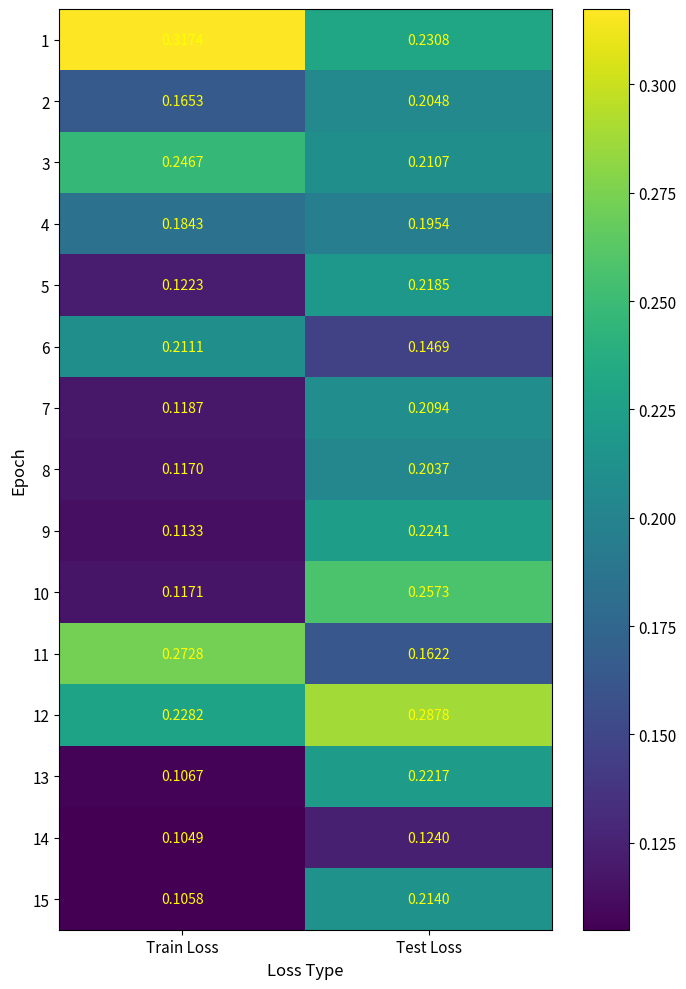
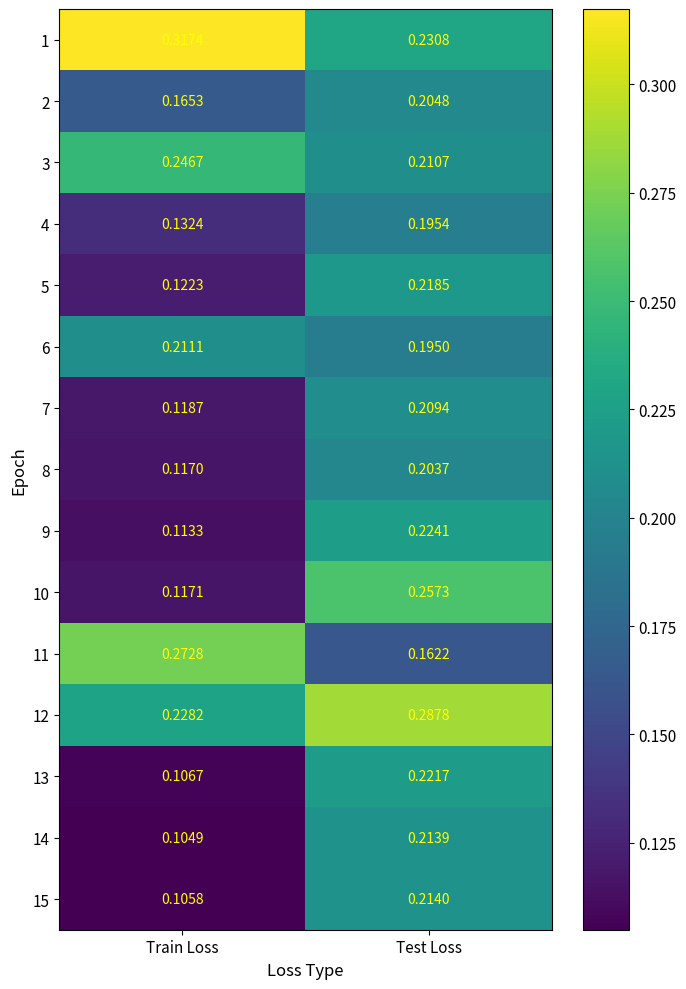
4, Train Loss: 0.1843 -> 0.1324
6, Test Loss: 0.1469 -> 0.1950
14, Test Loss: 0.1240 -> 0.2139
